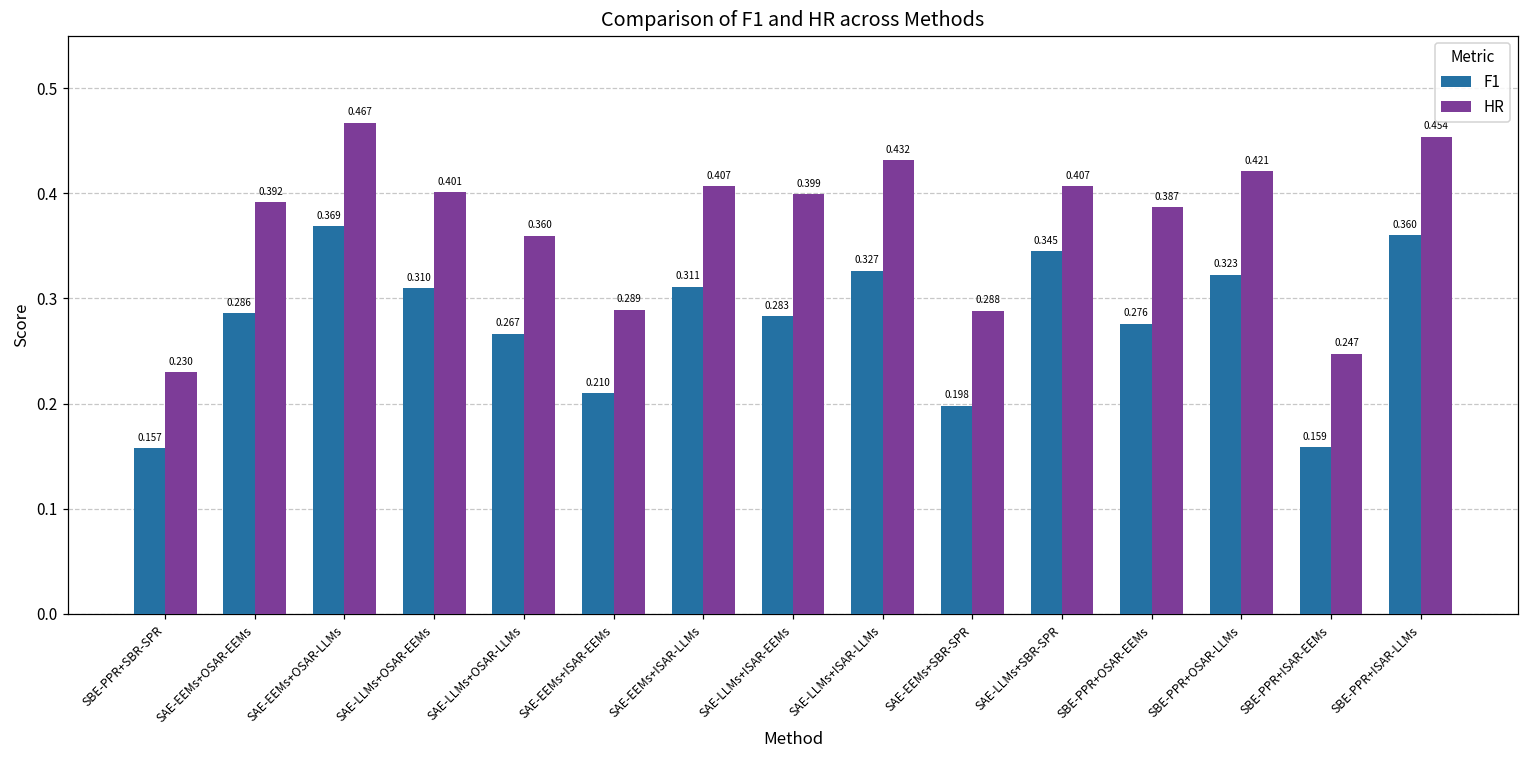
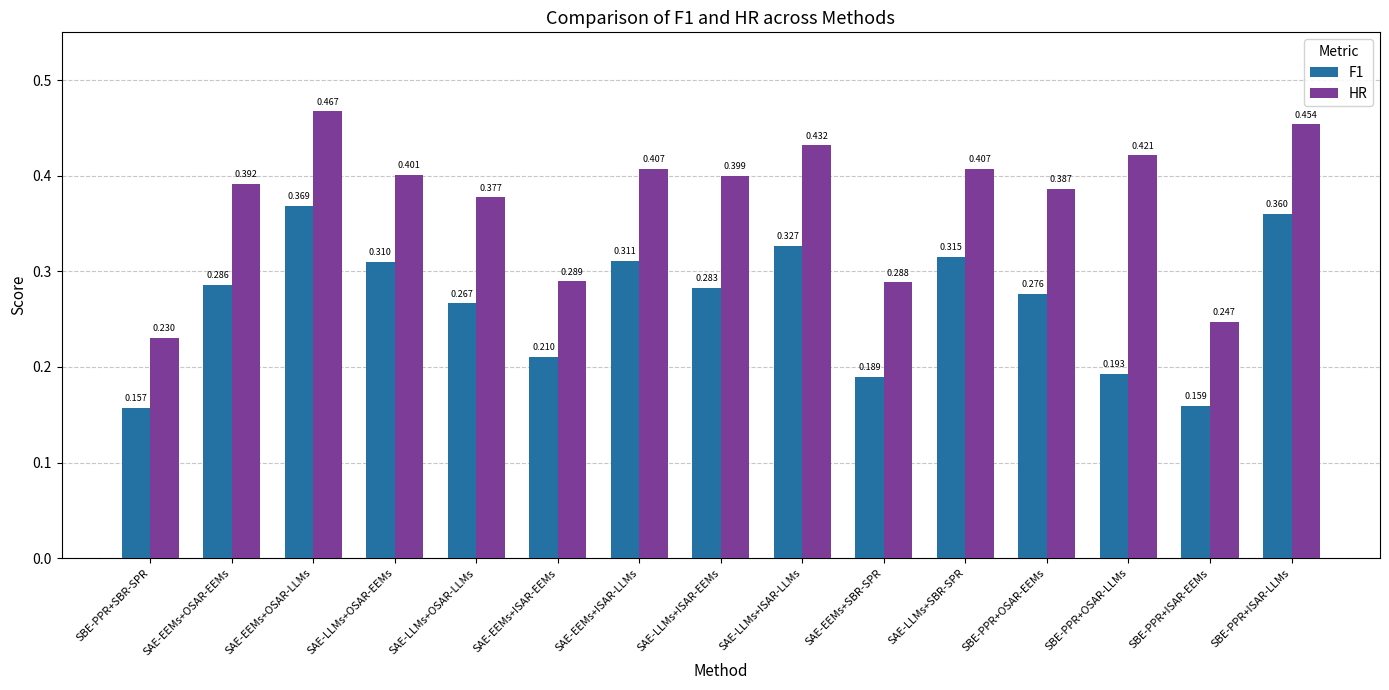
HR, SAE-LLMs+OSAR-LLMs: 0.360 -> 0.377
F1, SAE-EEMs+SBR-SPR: 0.198 -> 0.189
F1, SAE-LLMs+SBR-SPR: 0.345 -> 0.315
F1, SBE-PPR+OSAR-LLMs: 0.323 -> 0.193
